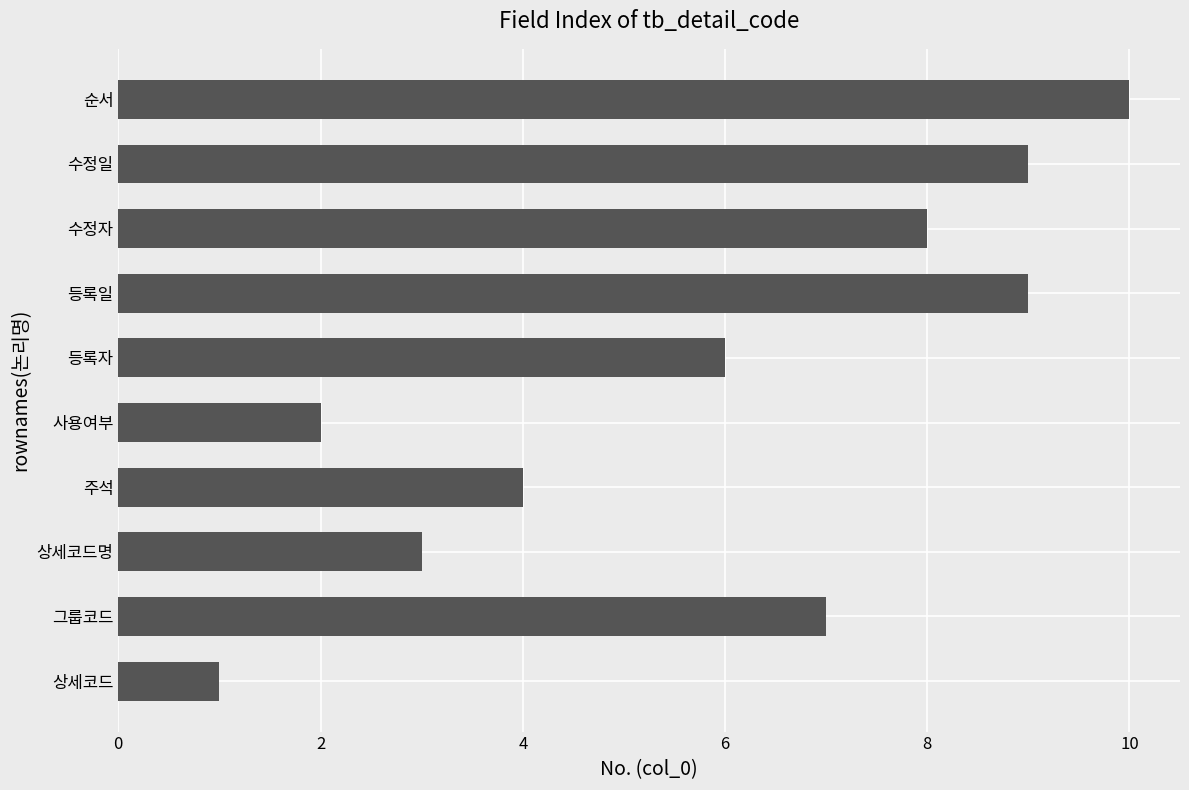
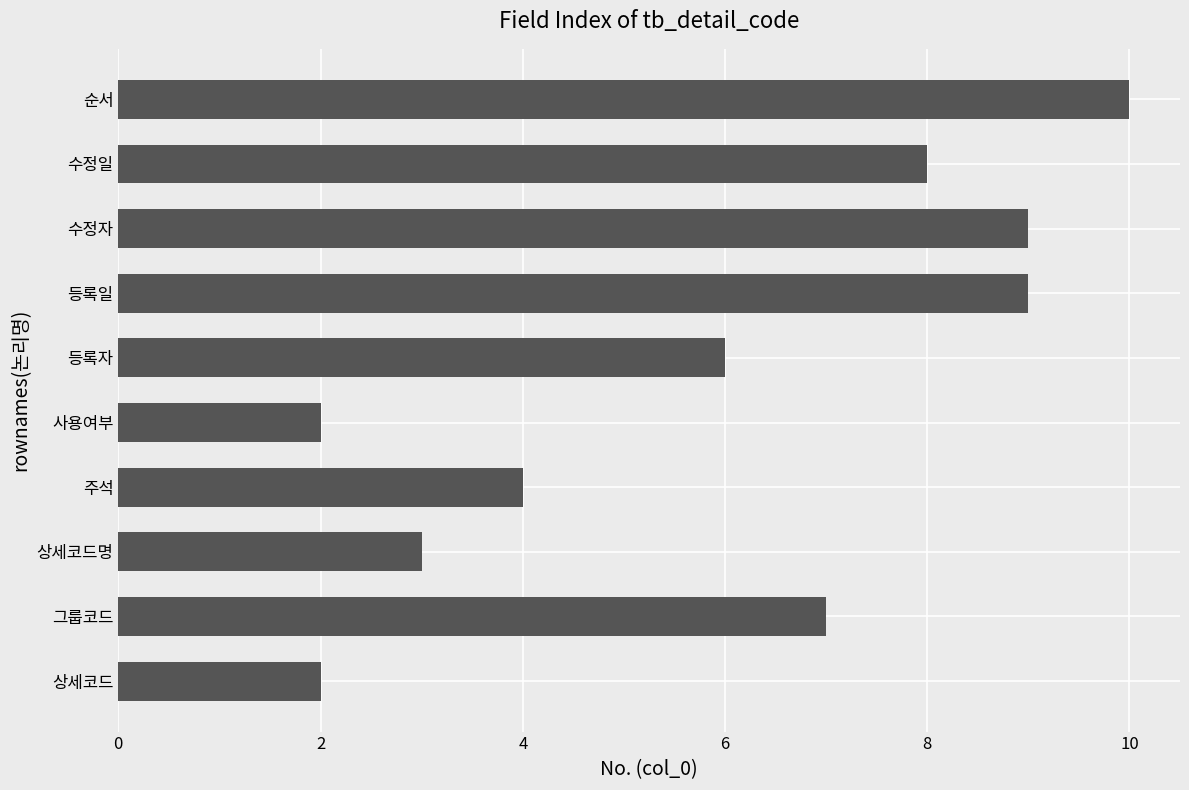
수정일: 9 -> 8
수정자: 8 -> 9
상세코드: 1 -> 2
